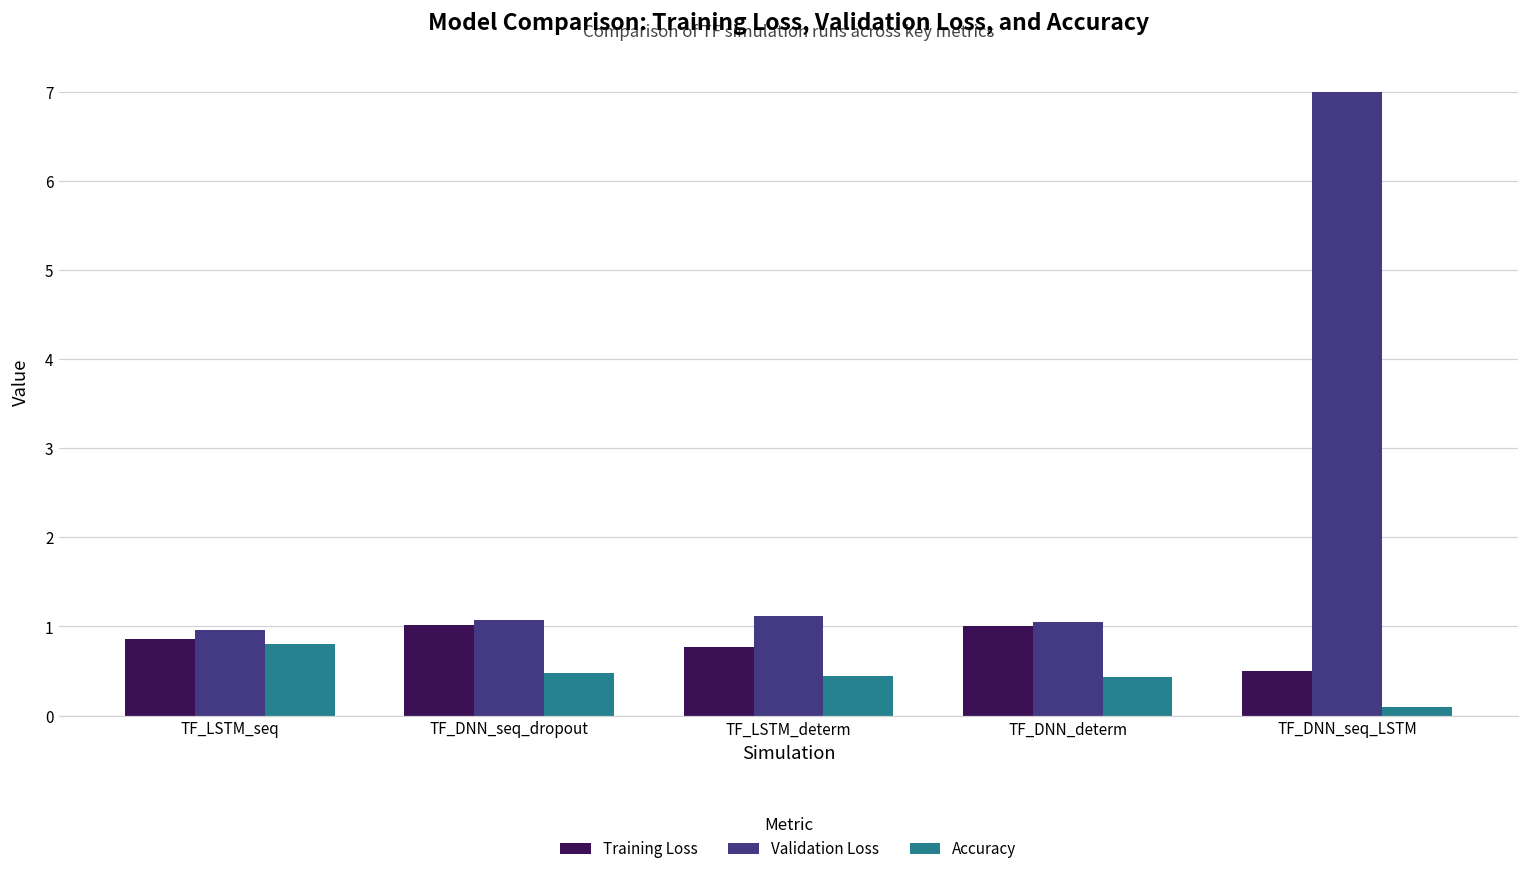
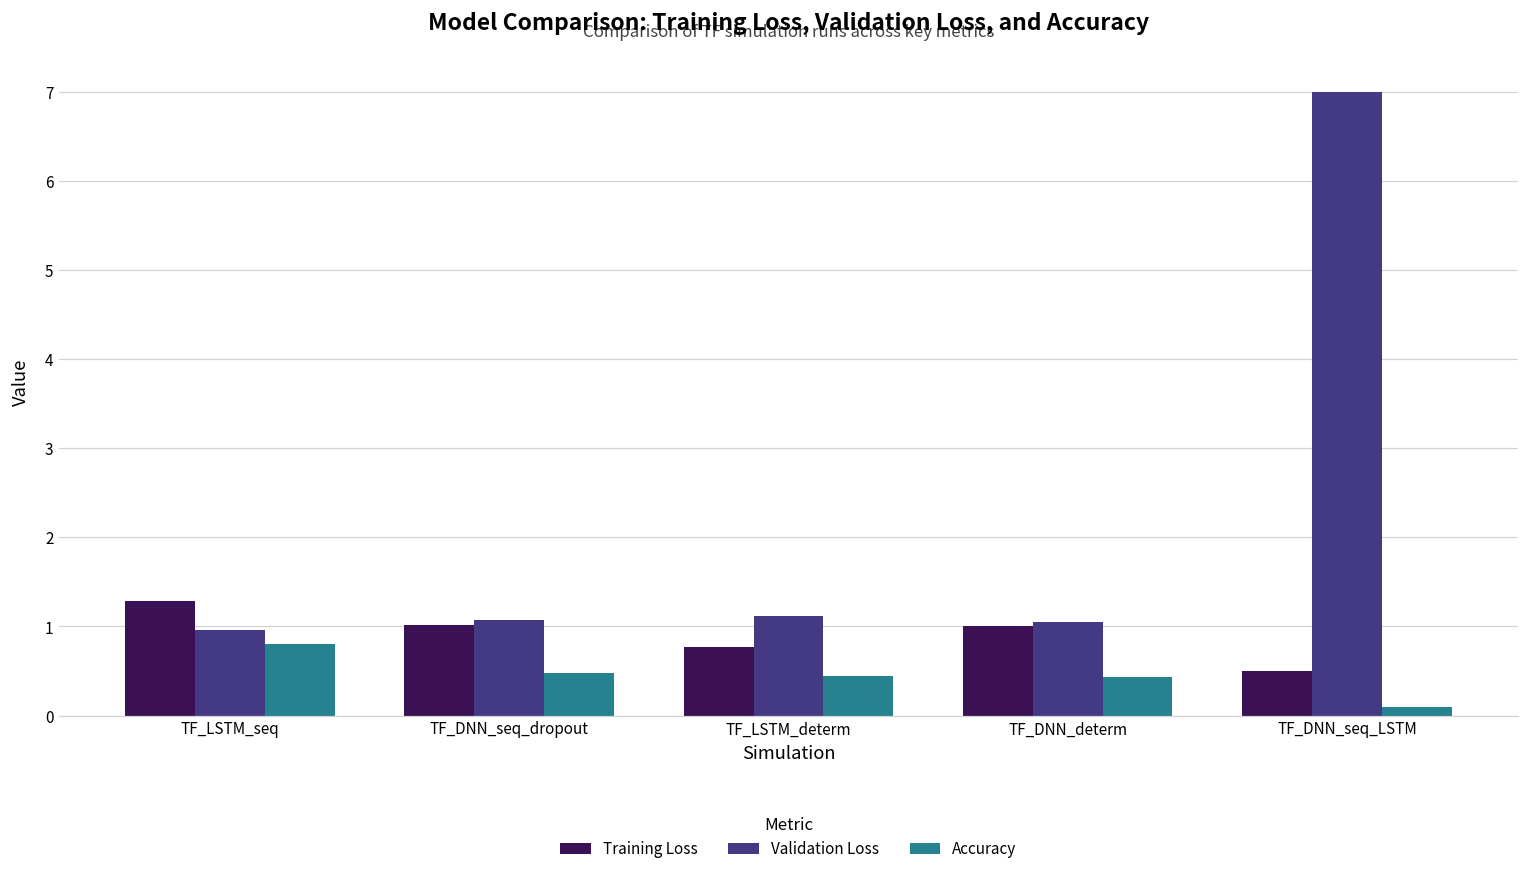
Training Loss, TF_LSTM_seq: 0.9 -> 1.3
